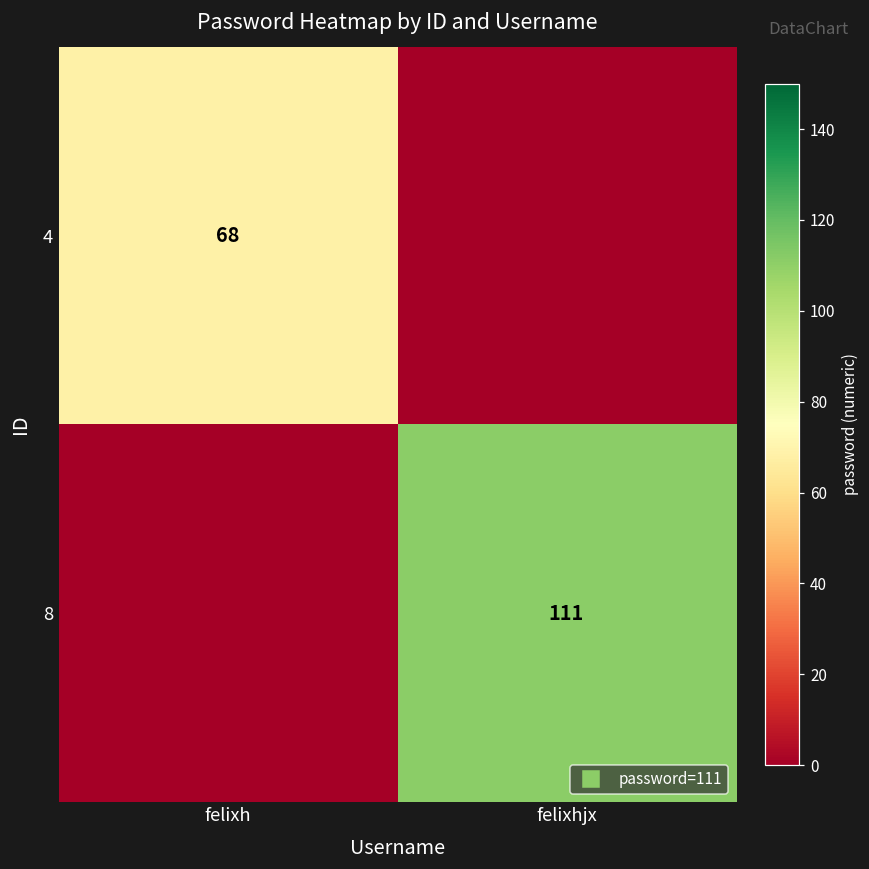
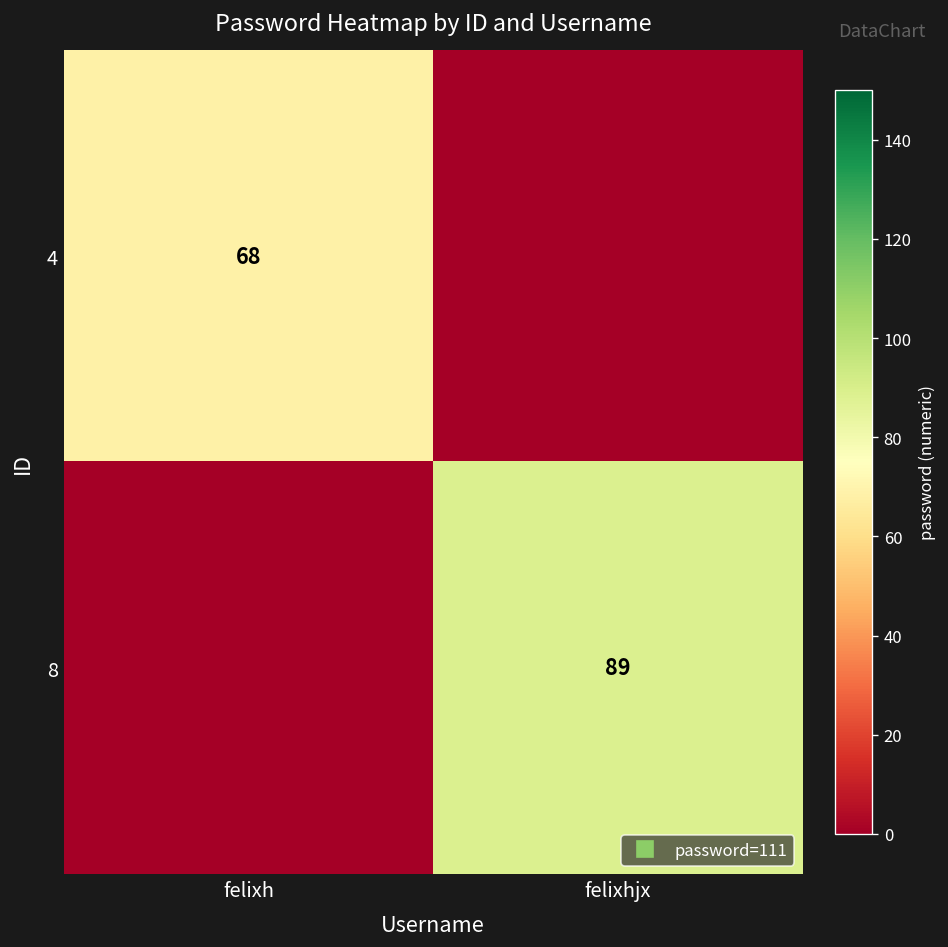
8, felixhjx: 111 -> 89
